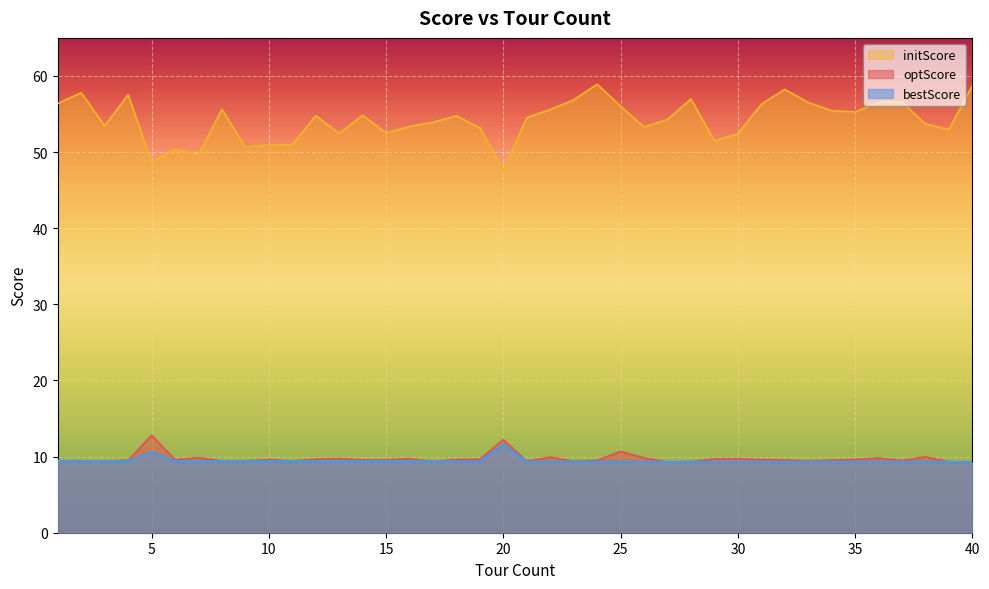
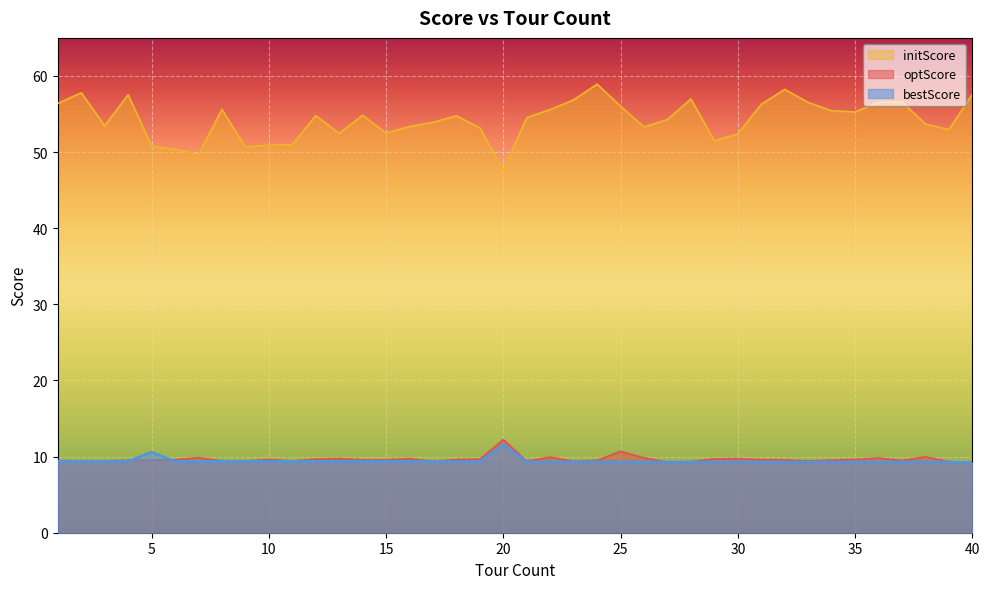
initScore, 5: 49 -> 51
optScore, 5: 13 -> 10
initScore, 40: 59 -> 58
